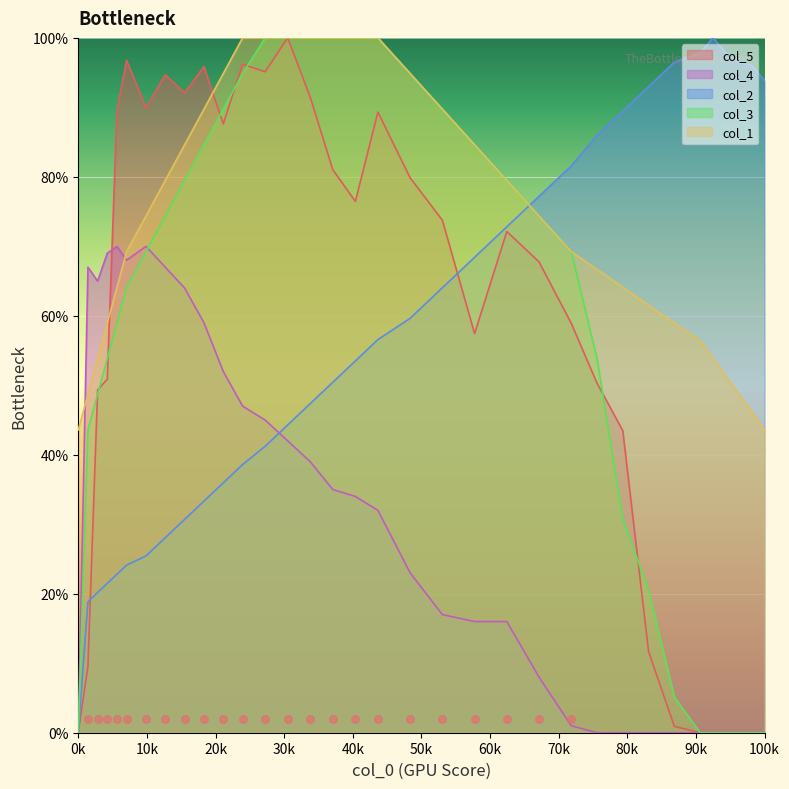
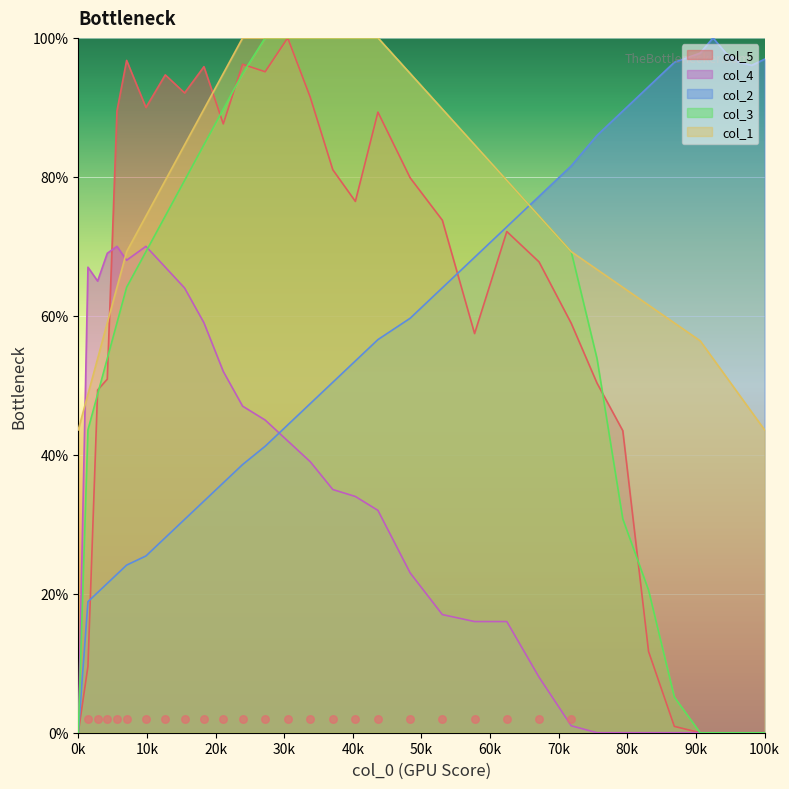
col_2, 100k: 94% -> 97%
